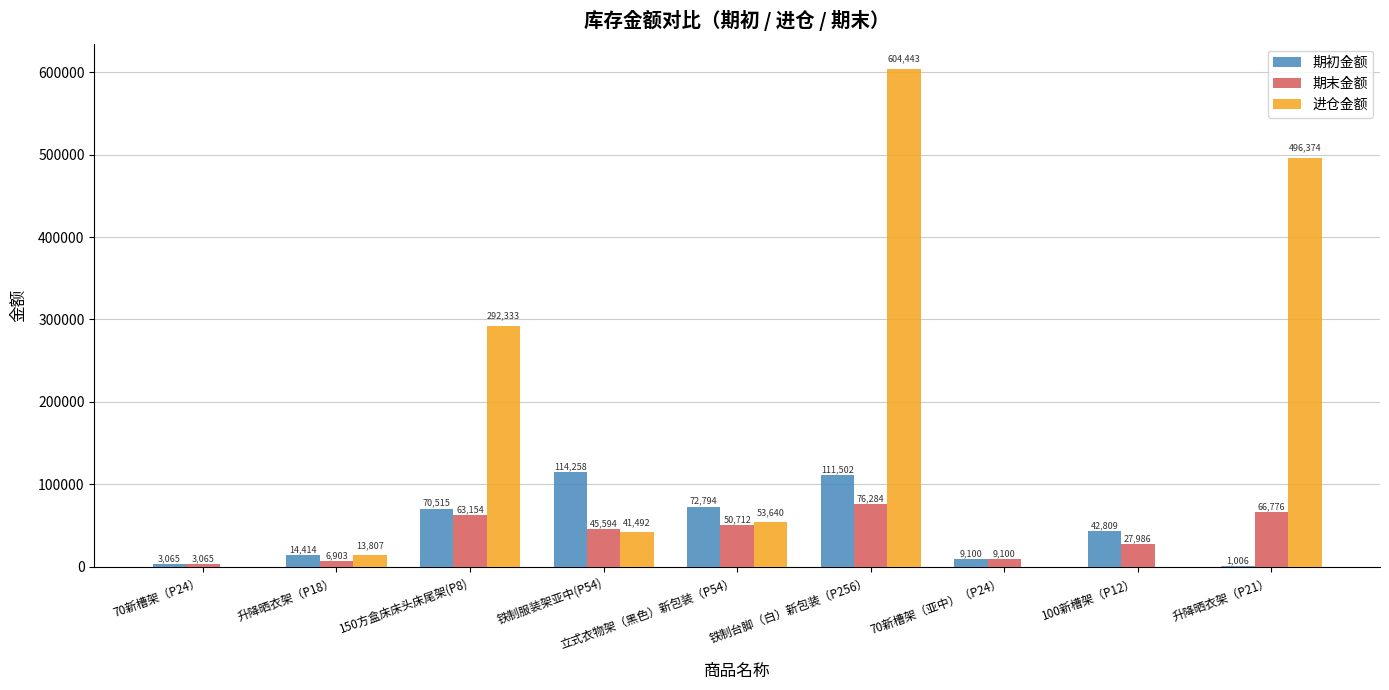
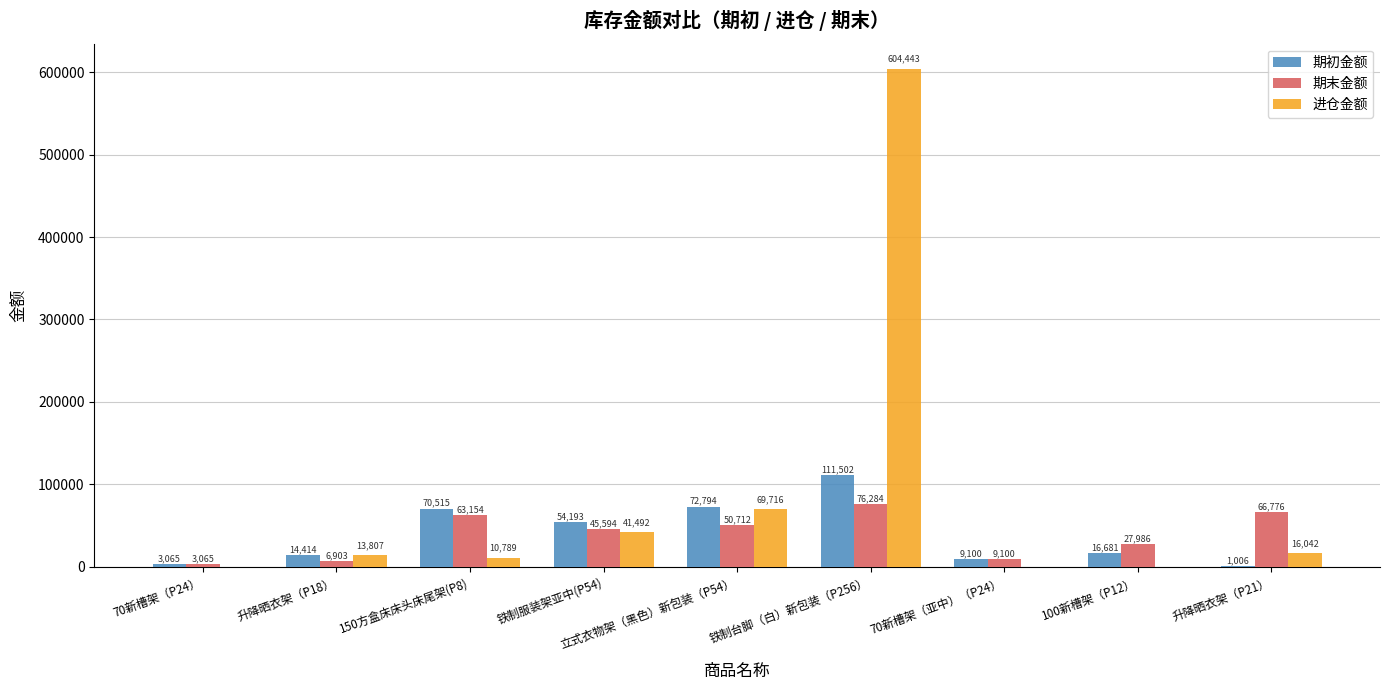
进仓金额, 150方盒床床头床尾架(P8): 292,333 -> 10,789
期初金额, 铁制服装架亚中(P54): 114,258 -> 54,193
进仓金额, 立式衣物架（黑色）新包装（P54）: 53,640 -> 69,716
期初金额, 100新槽架（P12）: 42,809 -> 16,681
进仓金额, 升降晒衣架（P21）: 496,374 -> 16,042
